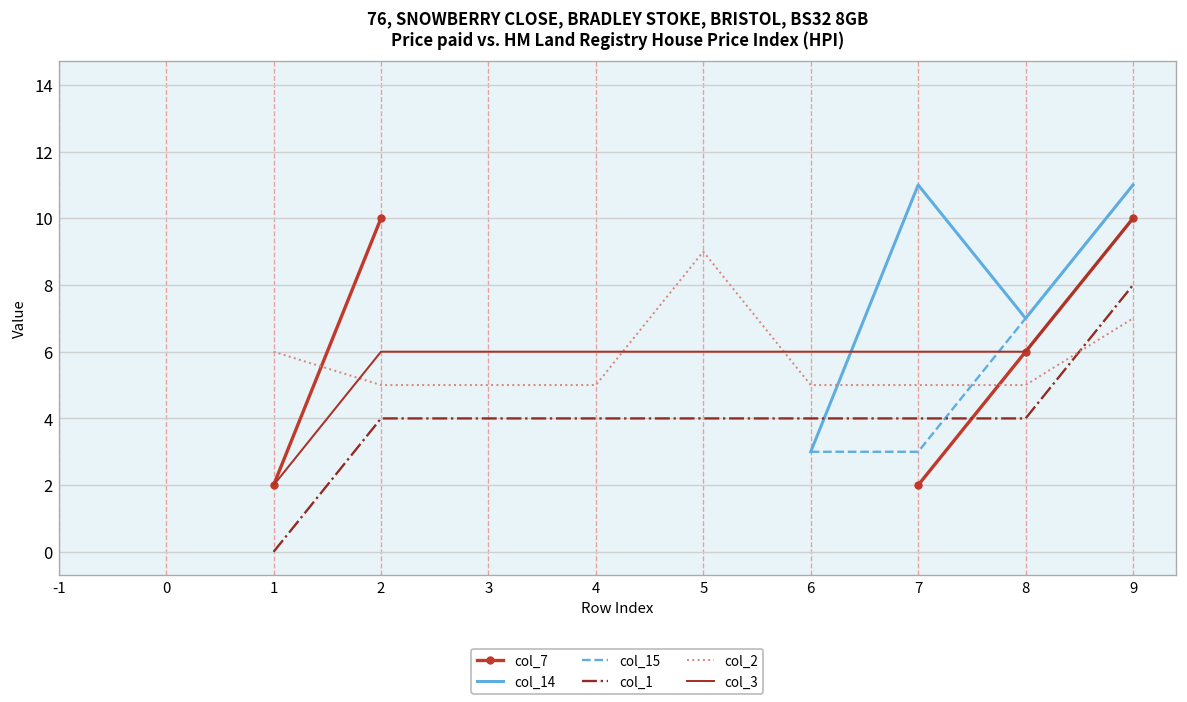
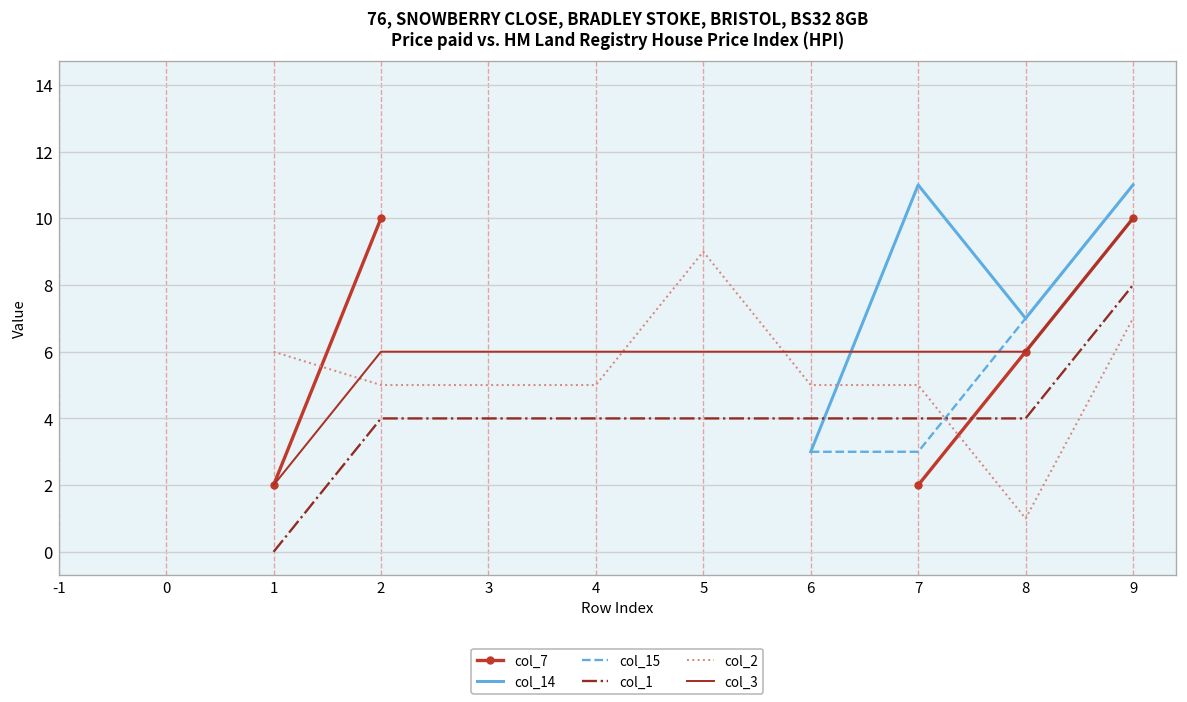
col_2, 8: 5 -> 1
